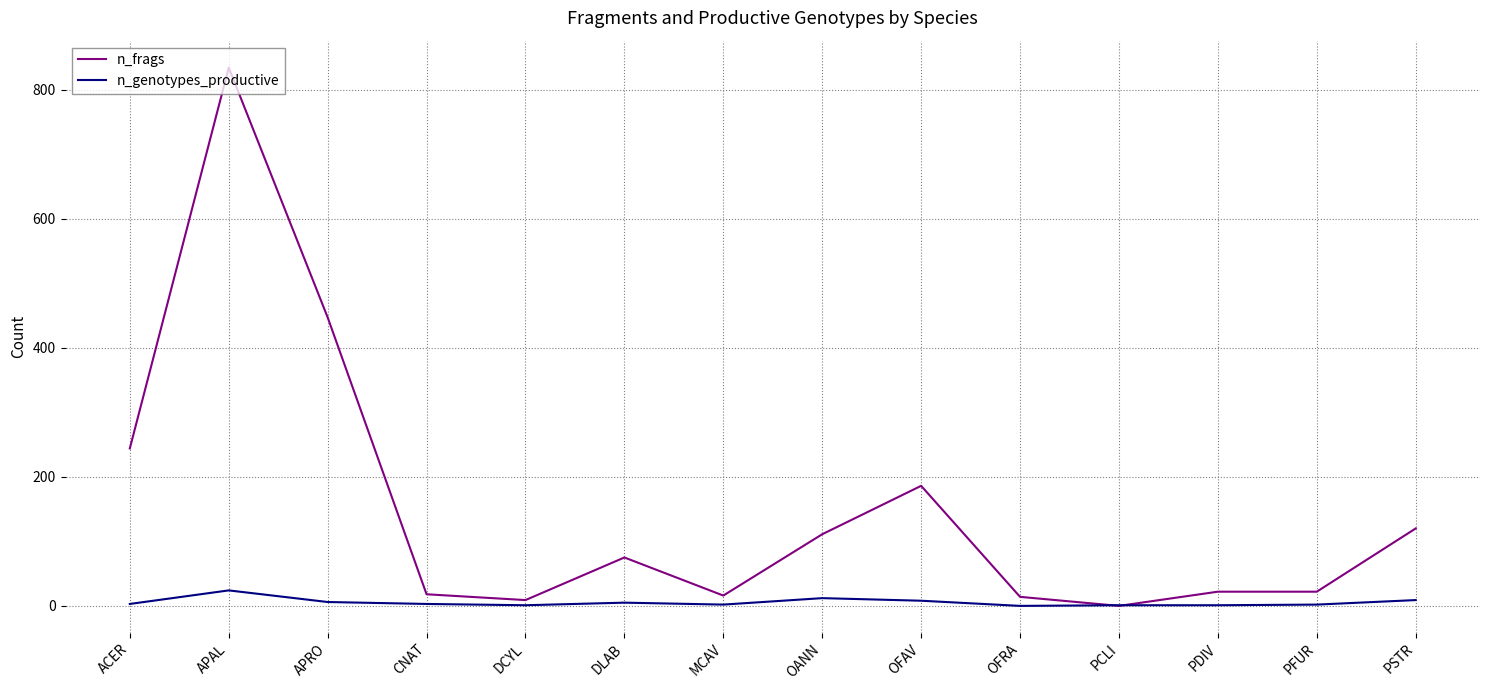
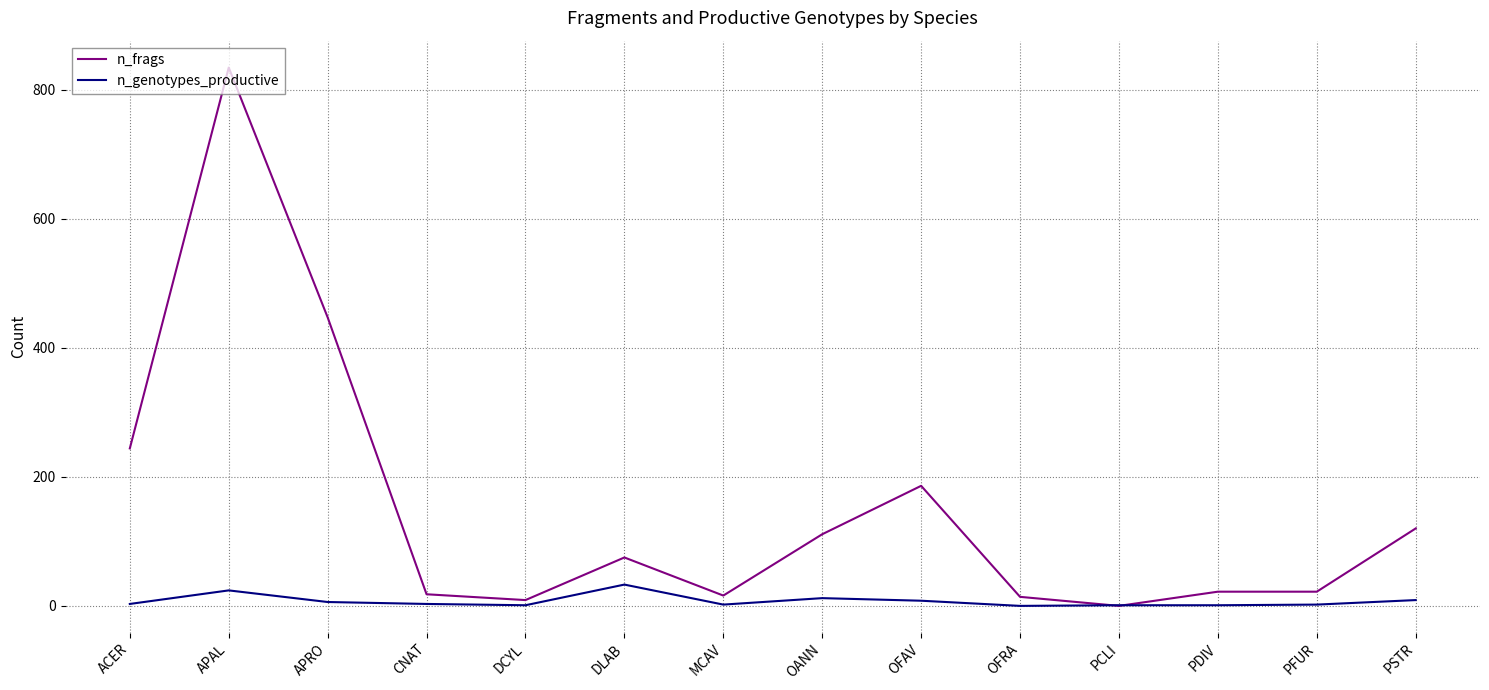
n_genotypes_productive, DLAB: 10 -> 30
